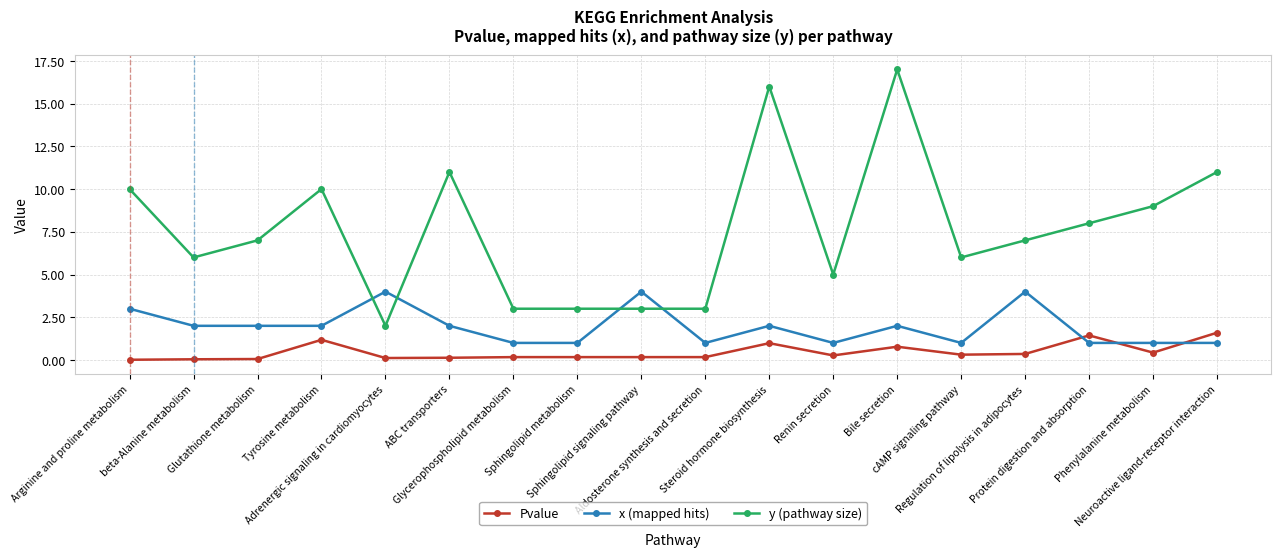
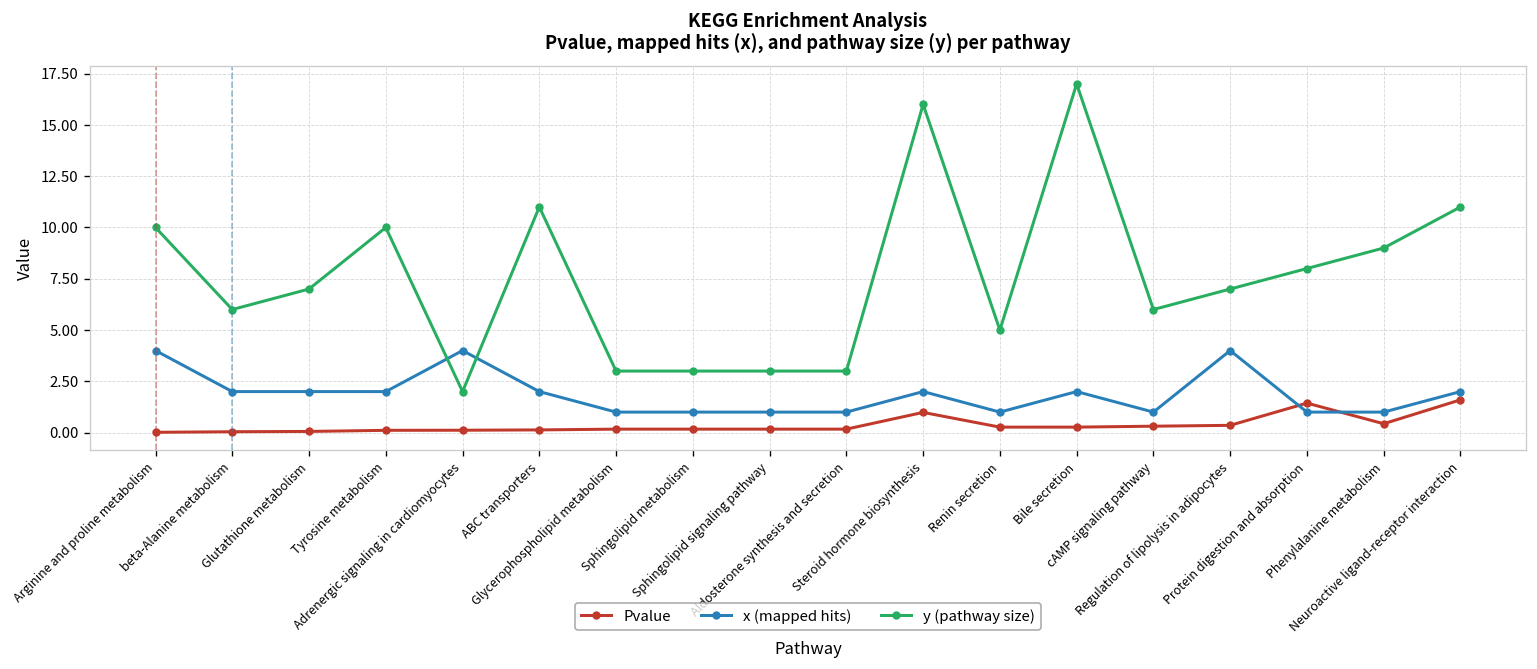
x (mapped hits), Arginine and proline metabolism: 3 -> 4
Pvalue, Tyrosine metabolism: 1.2 -> 0.1
x (mapped hits), Sphingolipid signaling pathway: 4 -> 1
Pvalue, Bile secretion: 0.8 -> 0.3
x (mapped hits), Neuroactive ligand-receptor interaction: 1 -> 2
